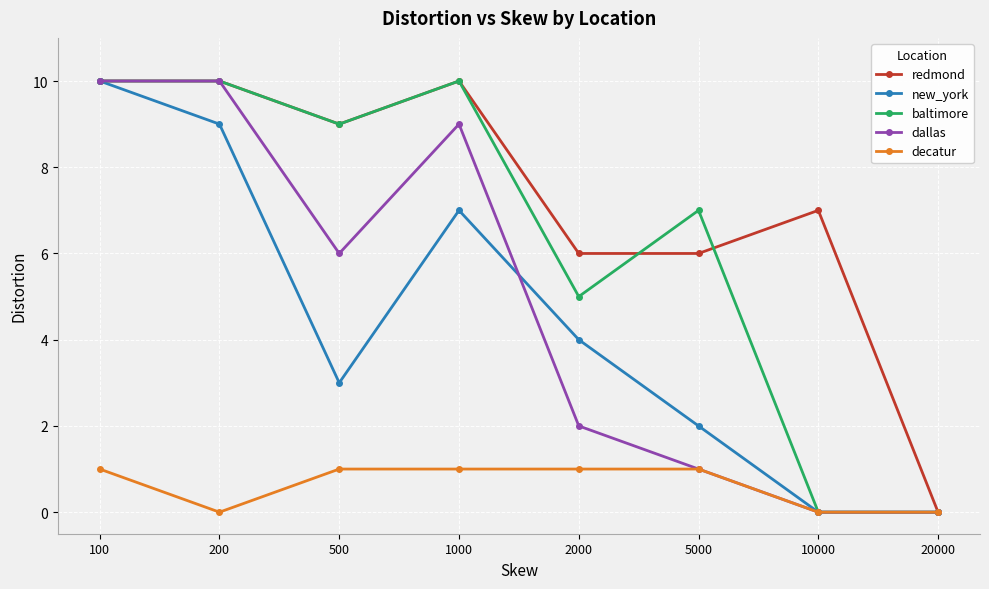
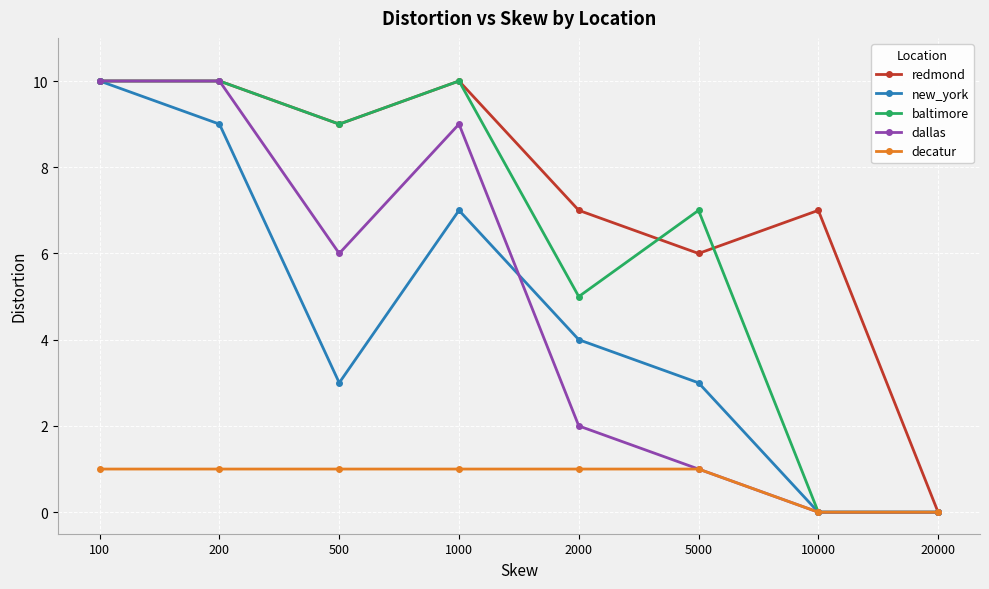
decatur, 200: 0 -> 1
redmond, 2000: 6 -> 7
new_york, 5000: 2 -> 3
